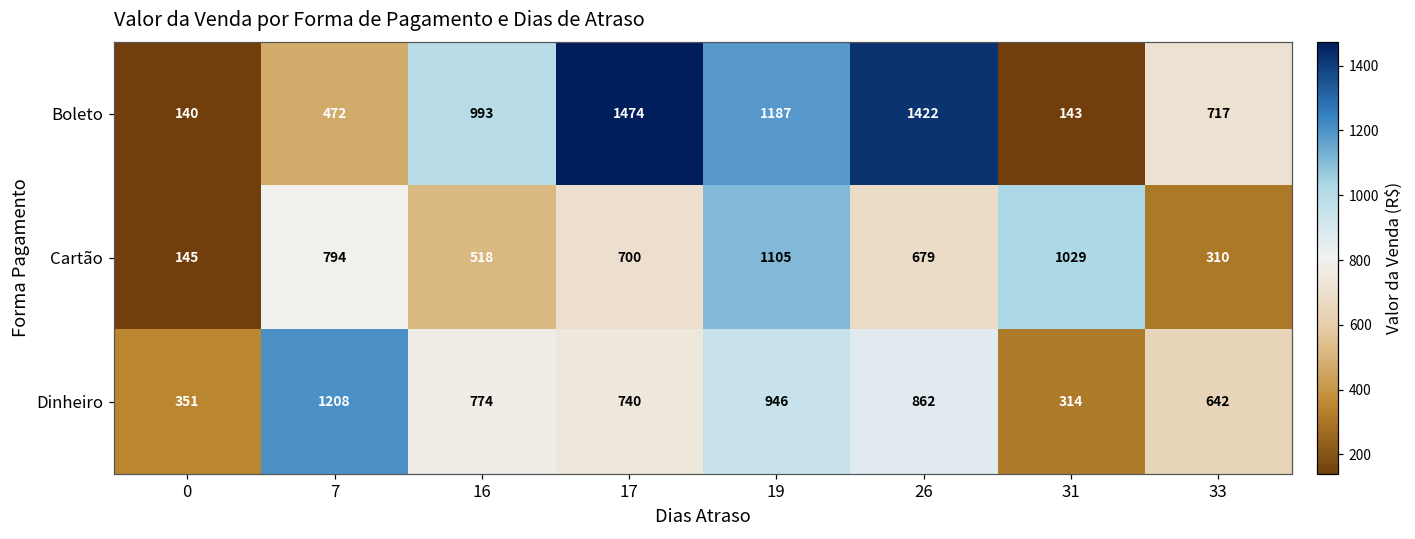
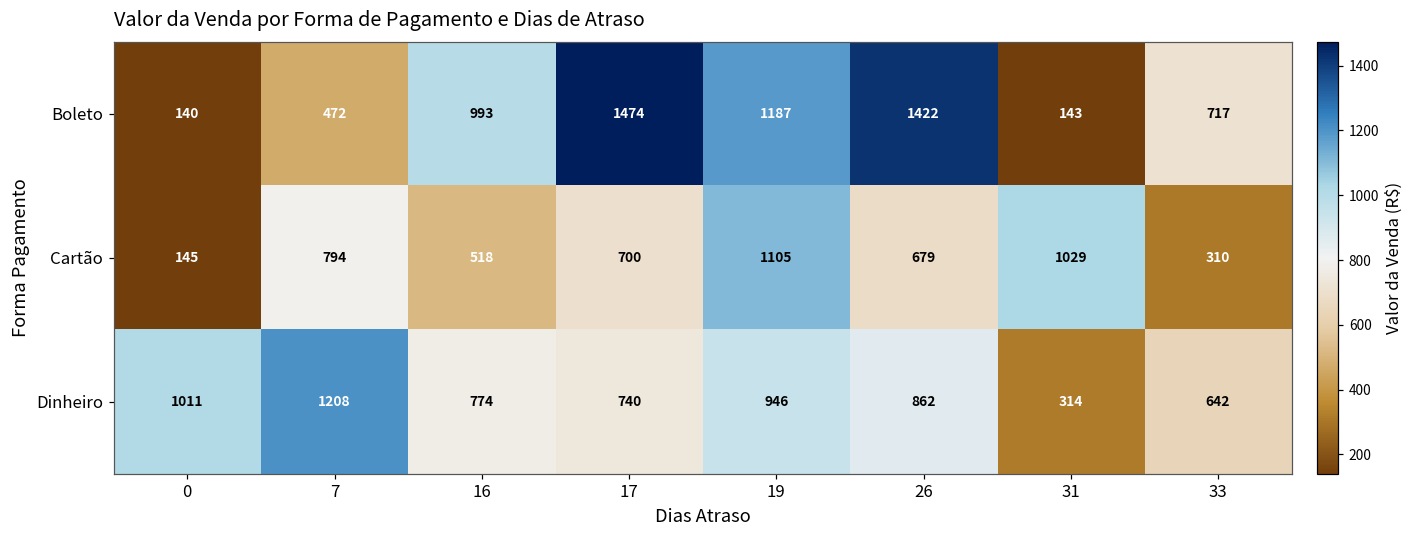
Dinheiro, 0: 351 -> 1011
